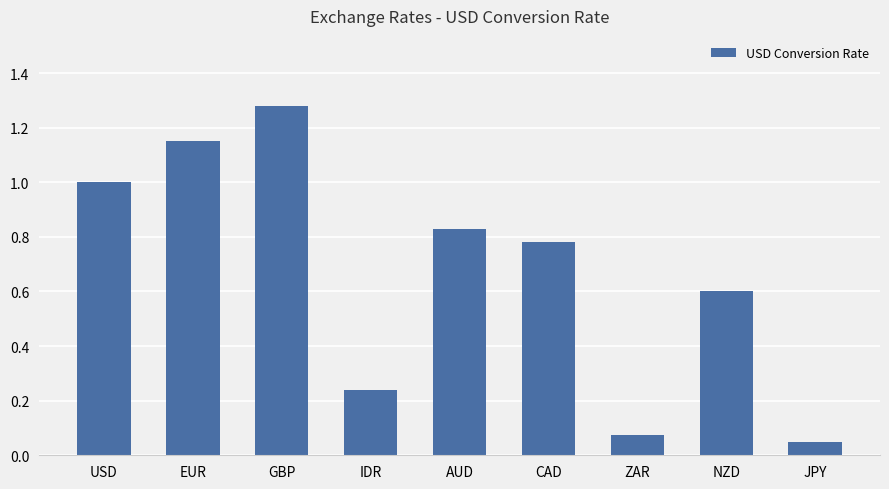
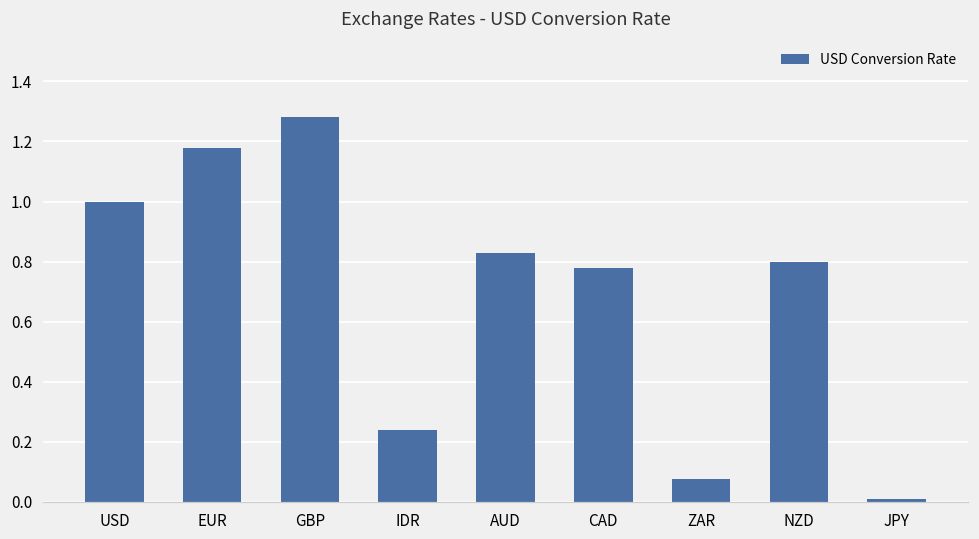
EUR: 1.15 -> 1.18
NZD: 0.6 -> 0.8
JPY: 0.05 -> 0.01
